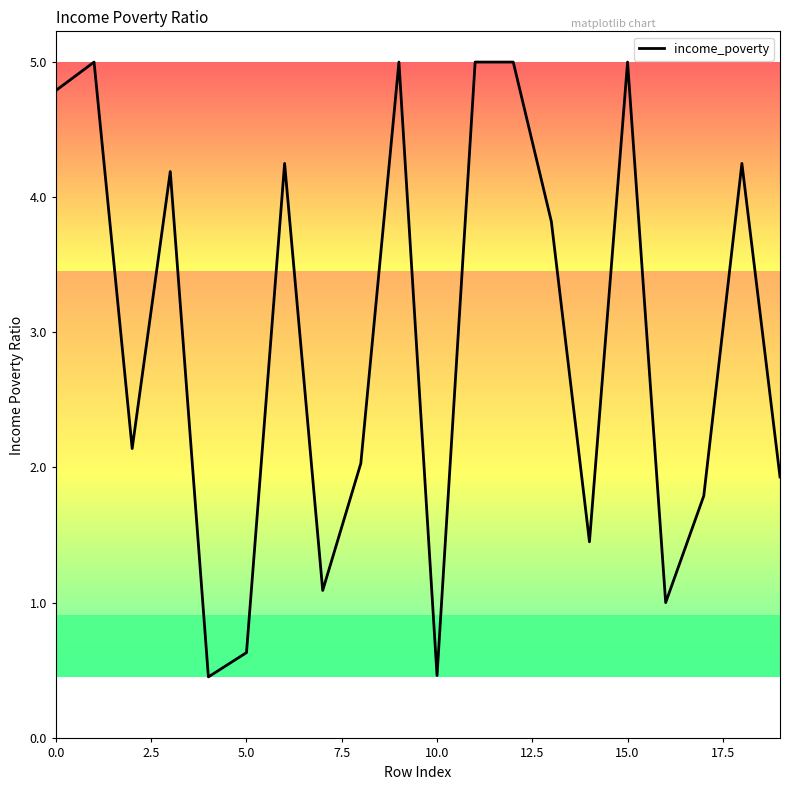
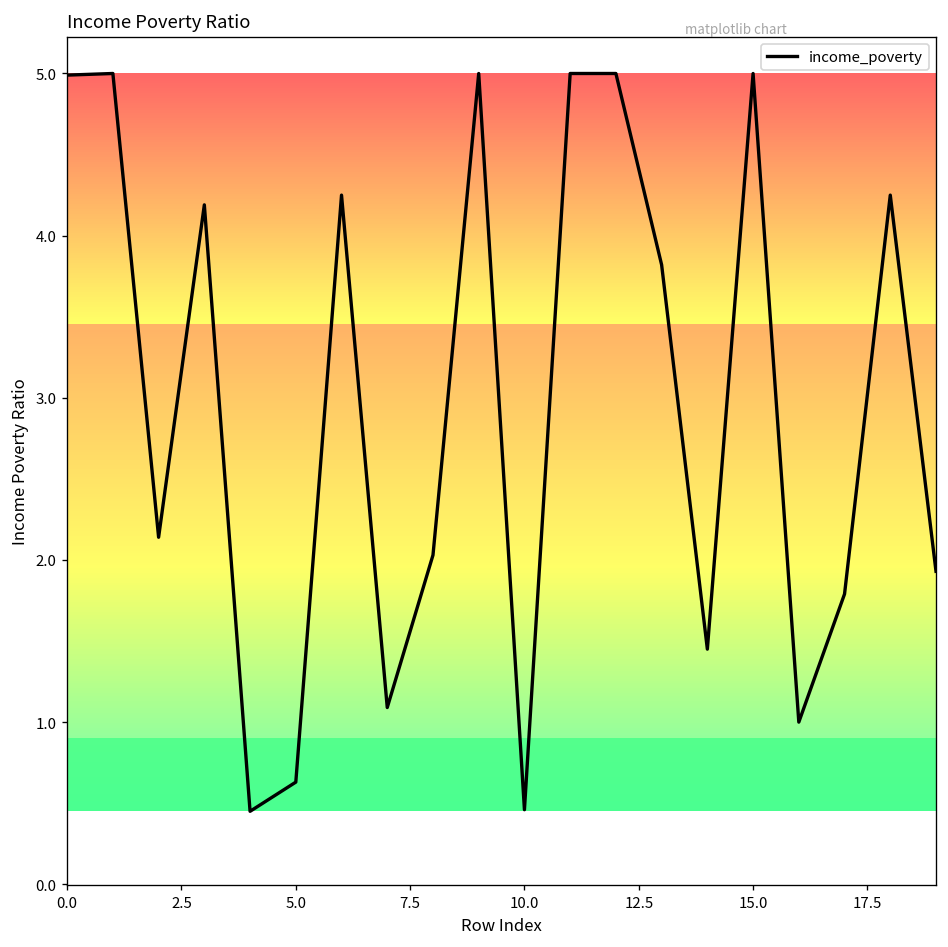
0.0: 4.79 -> 4.99
